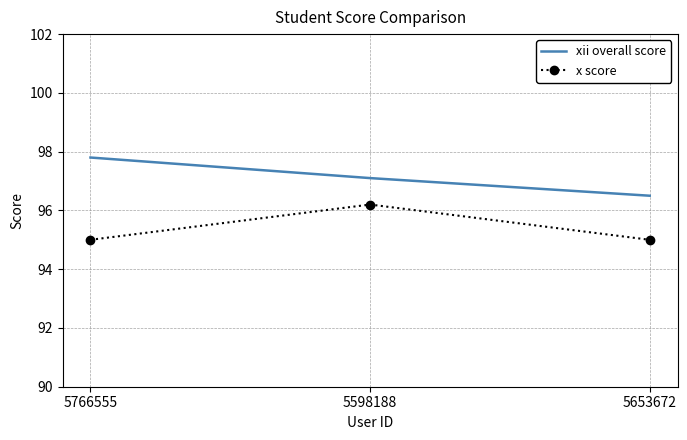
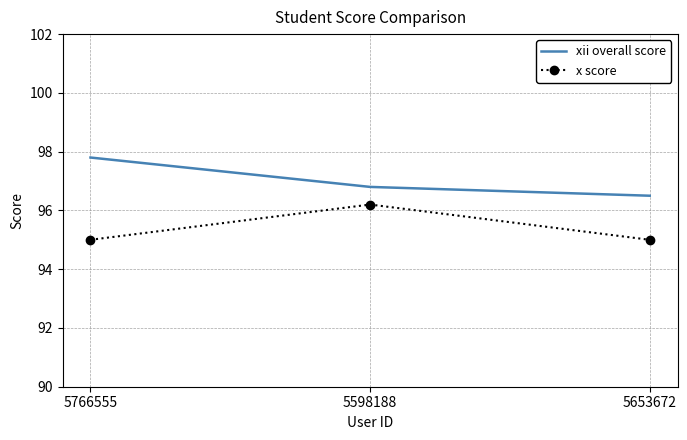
xii overall score, 5598188: 97.1 -> 96.8
